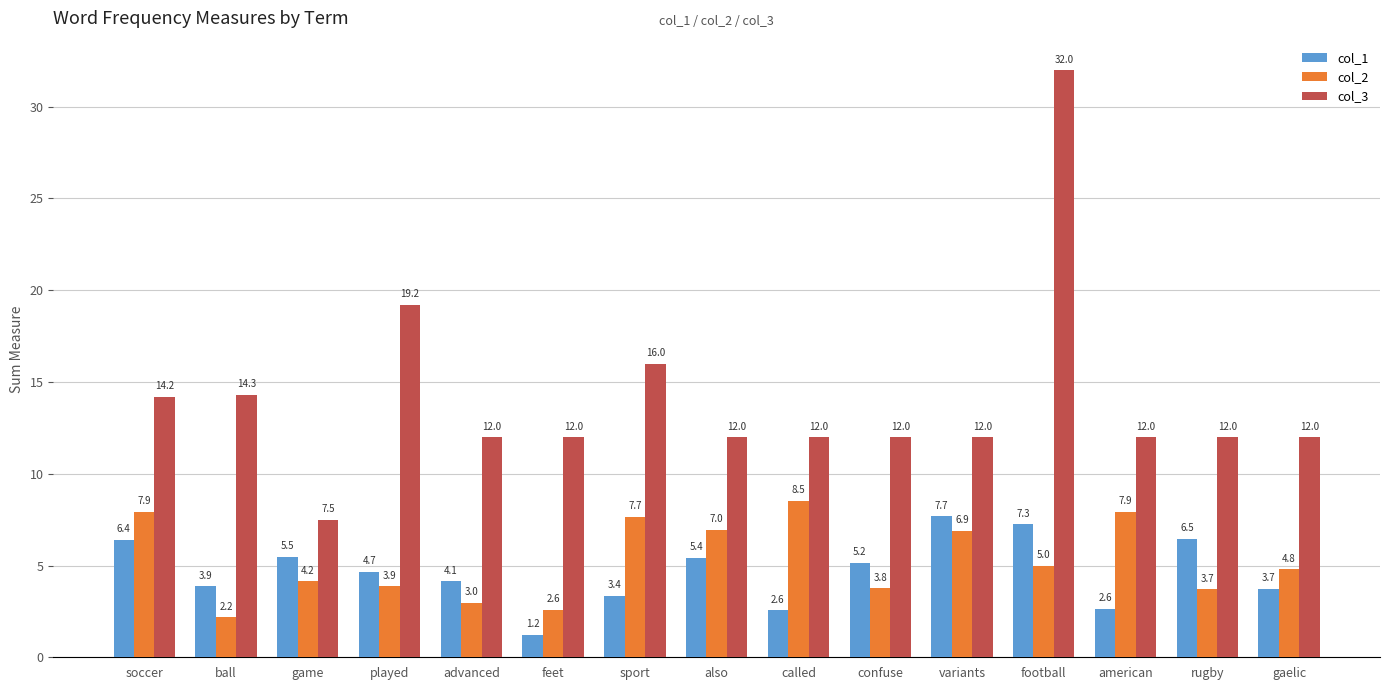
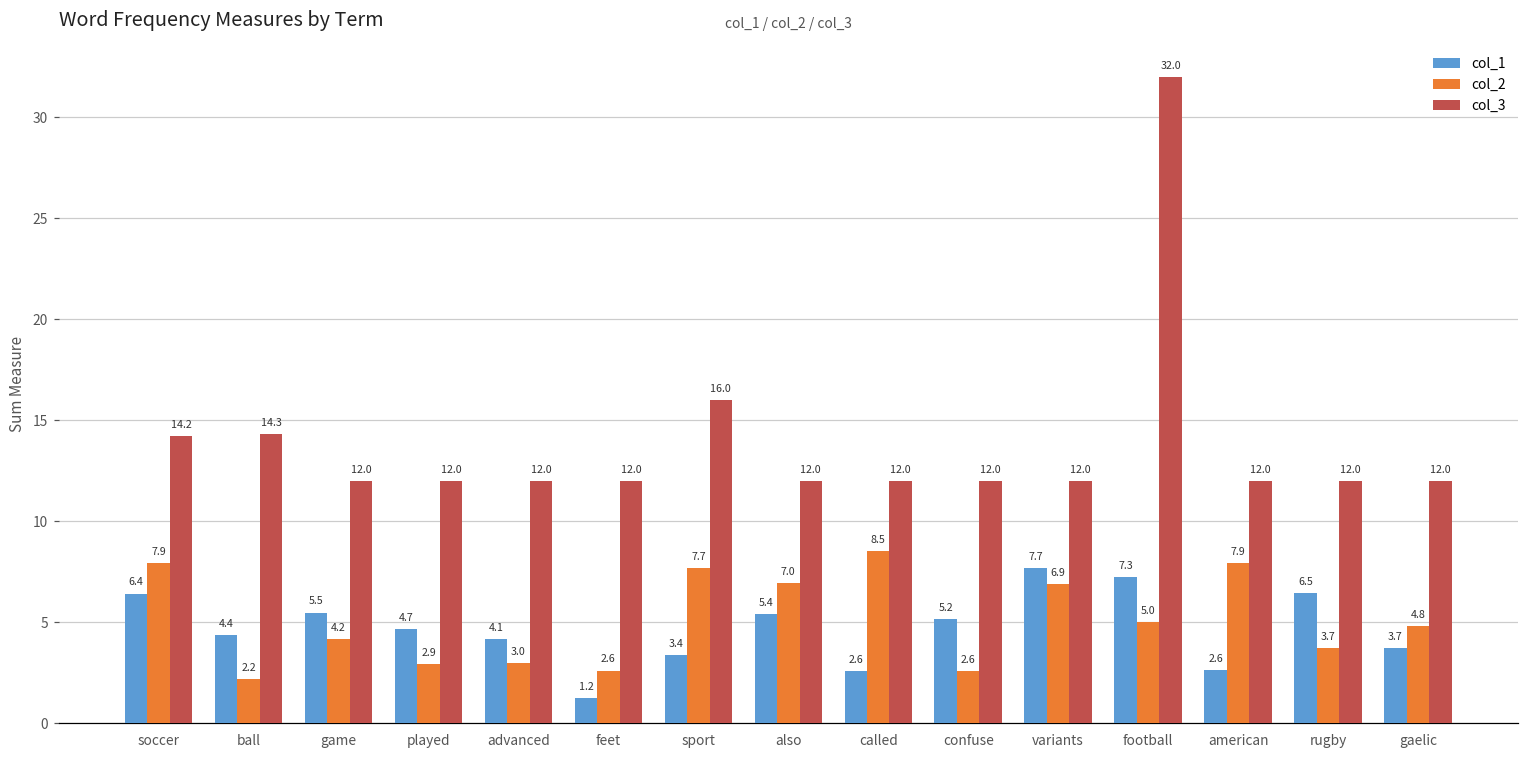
col_1, ball: 3.9 -> 4.4
col_3, game: 7.5 -> 12.0
col_2, played: 3.9 -> 2.9
col_3, played: 19.2 -> 12.0
col_2, confuse: 3.8 -> 2.6
